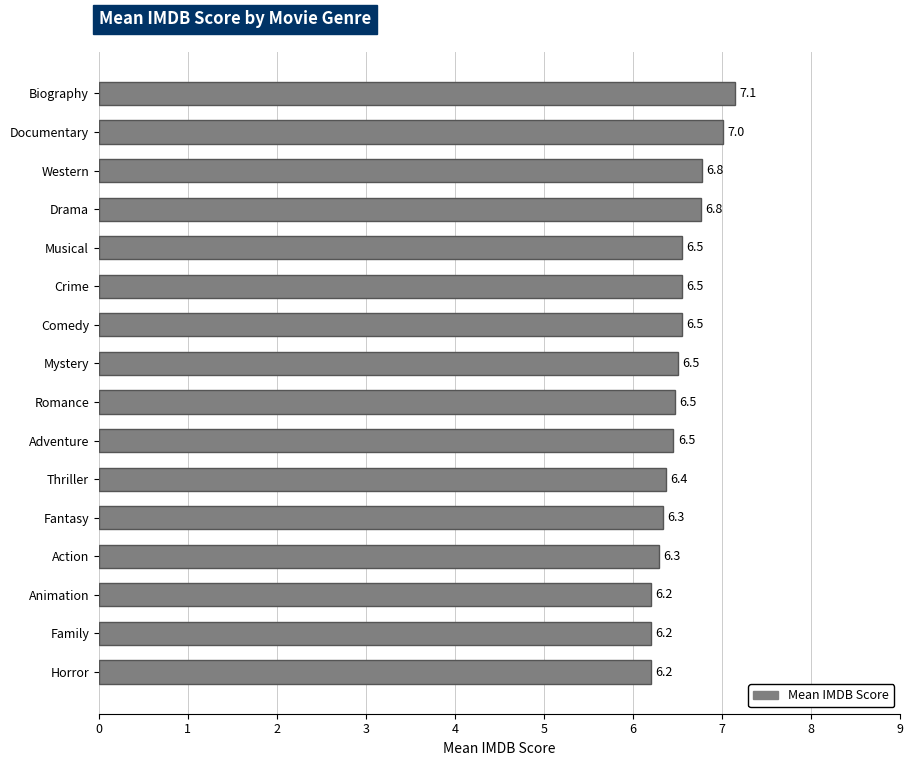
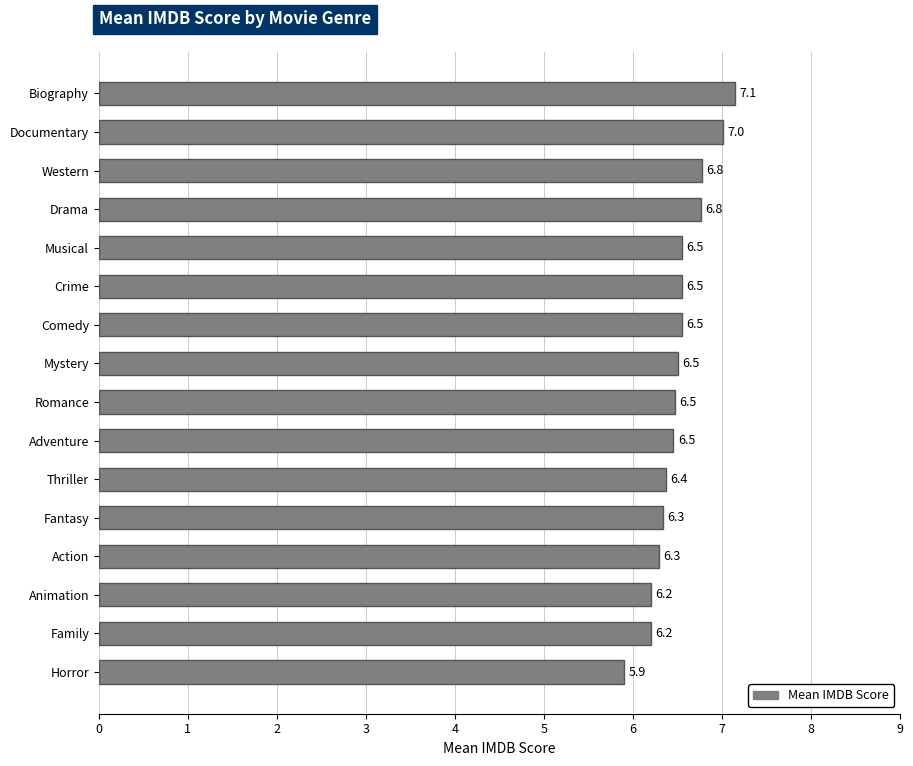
Horror: 6.2 -> 5.9
